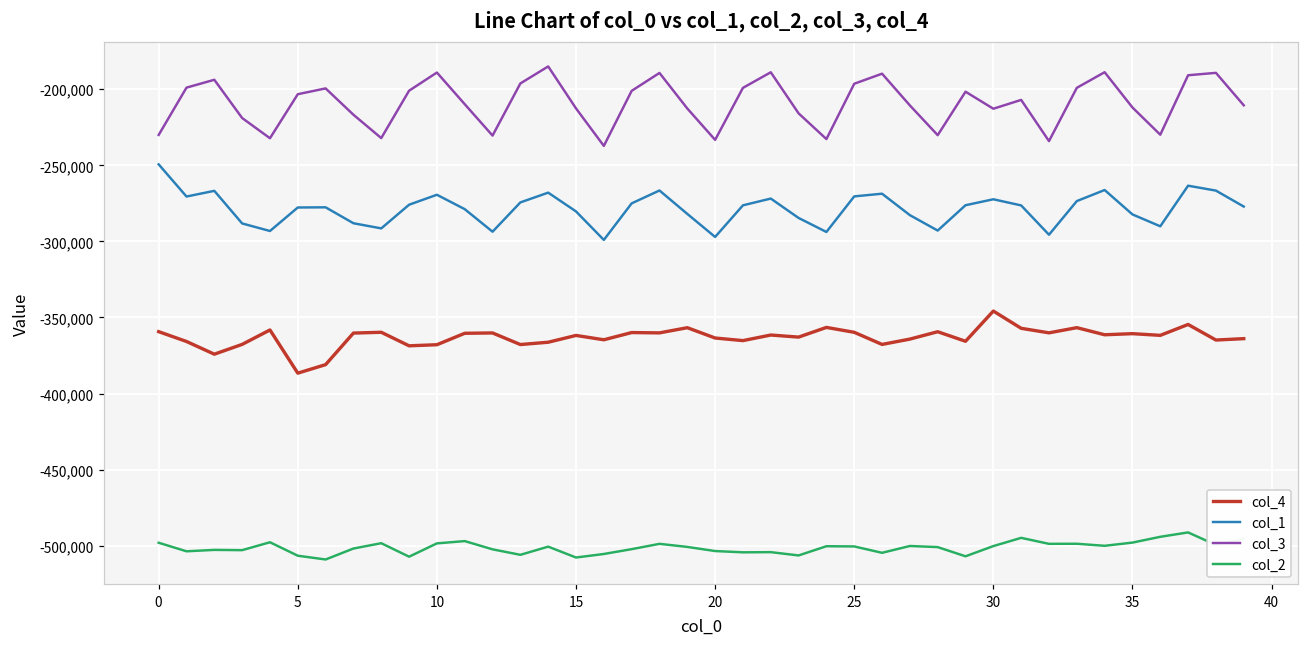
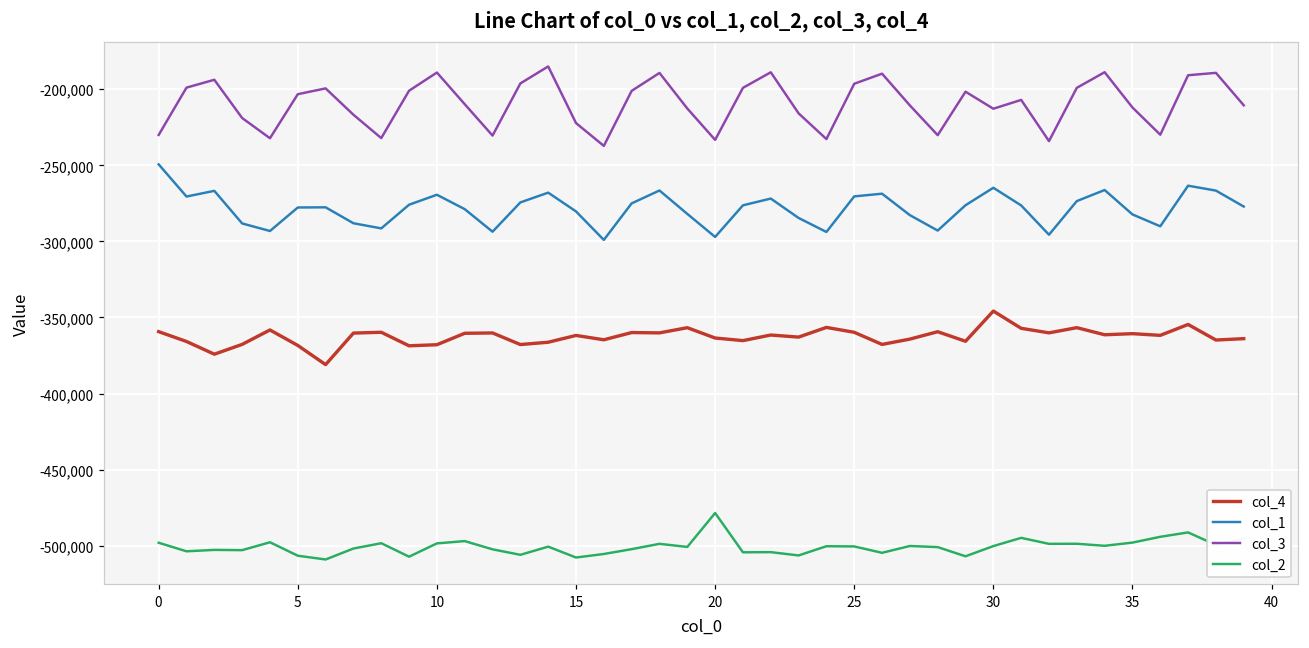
col_4, 5: -387,000 -> -368,000
col_3, 15: -213,000 -> -222,000
col_2, 20: -504,000 -> -479,000
col_1, 30: -272,000 -> -265,000
